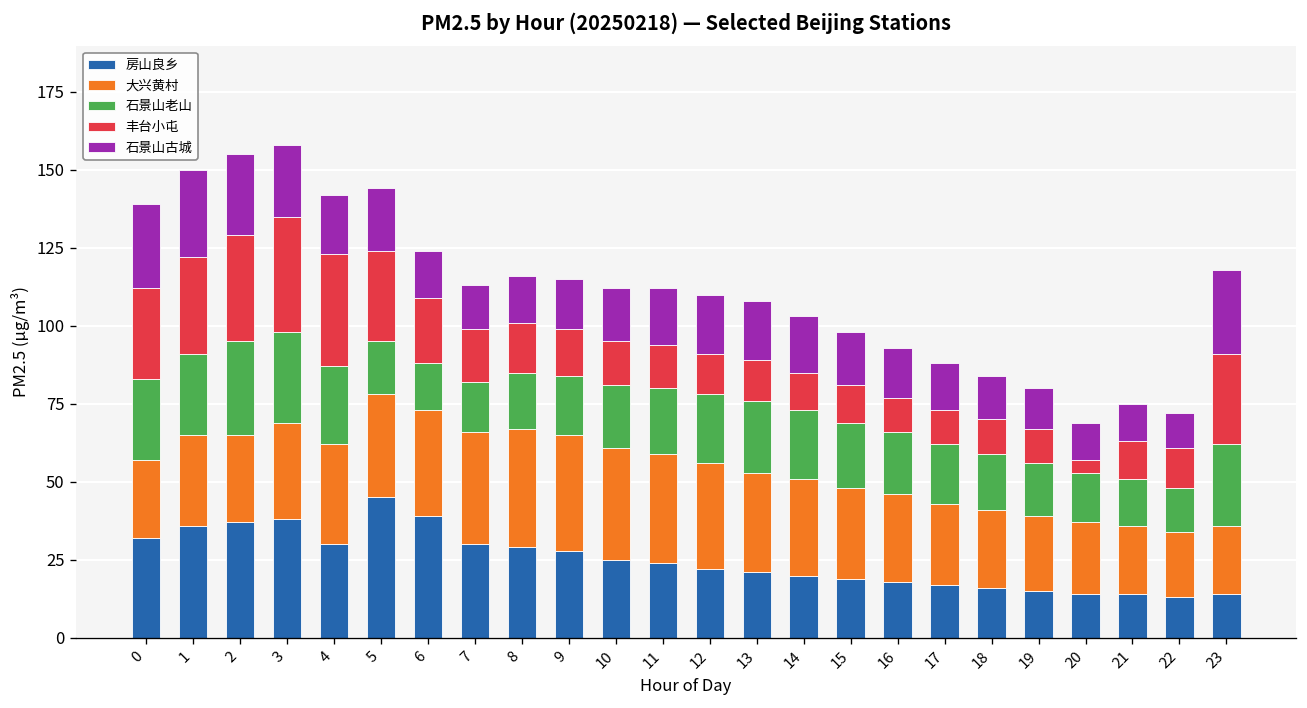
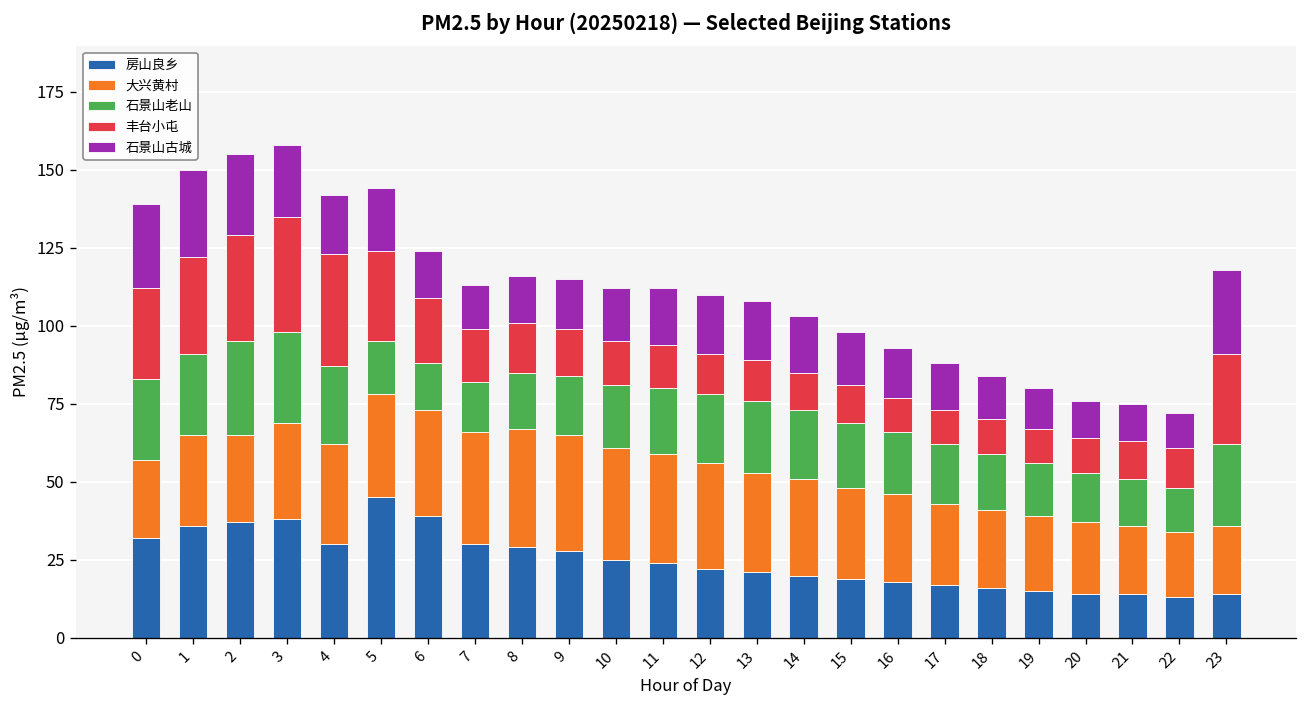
丰台小屯, 20: 4 -> 11
